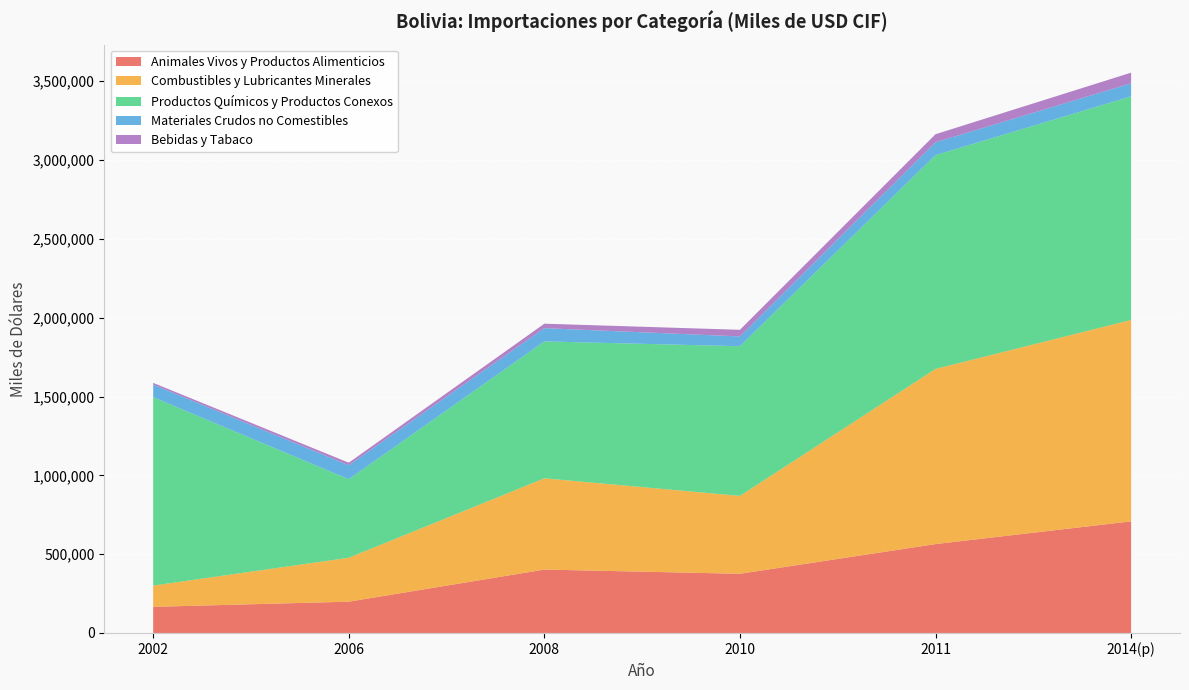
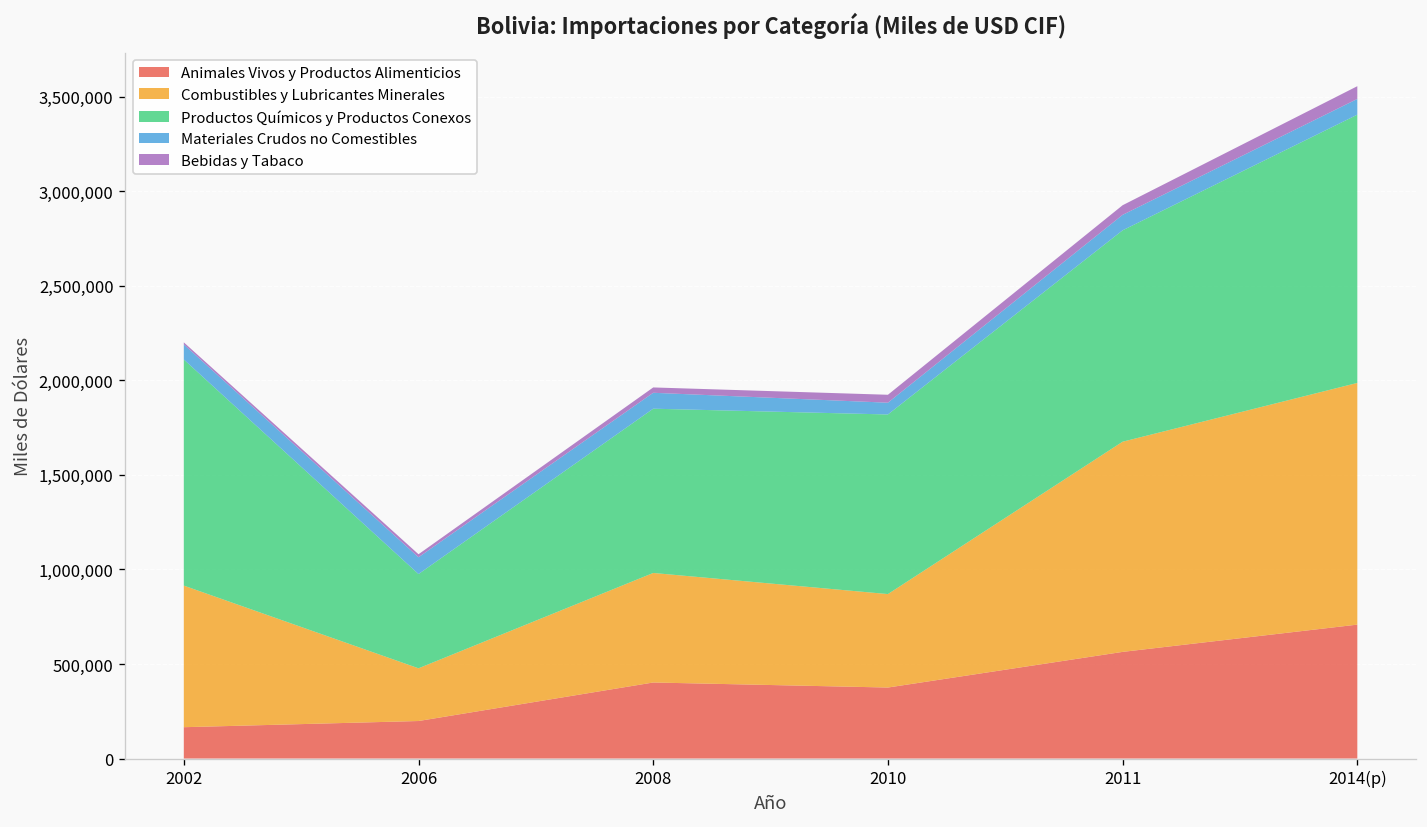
Combustibles y Lubricantes Minerales, 2002: 130,000 -> 750,000
Productos Químicos y Productos Conexos, 2011: 1,360,000 -> 1,120,000
